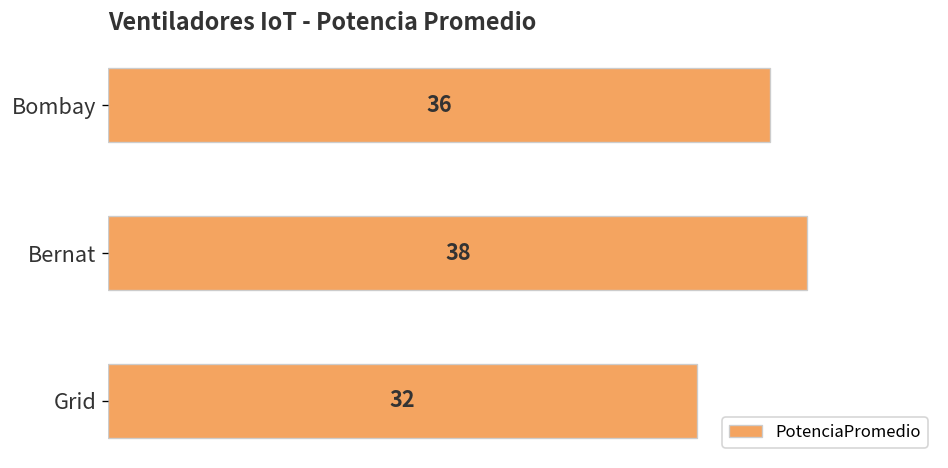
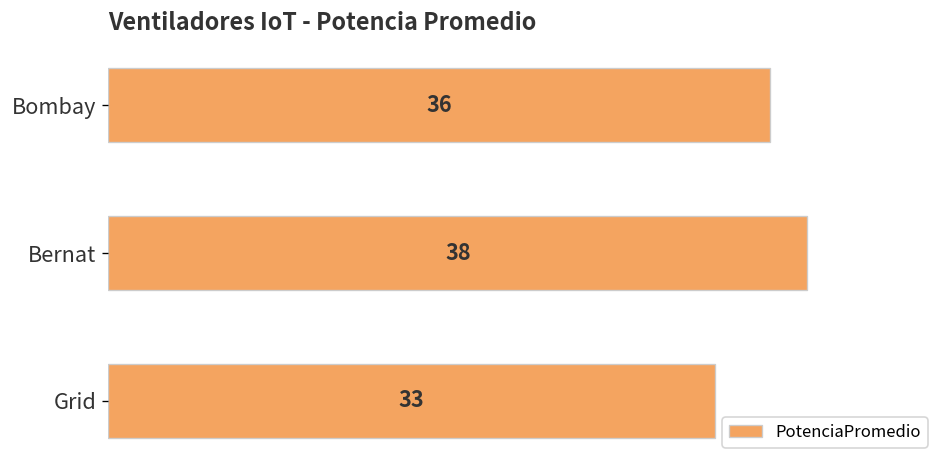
Grid: 32 -> 33
